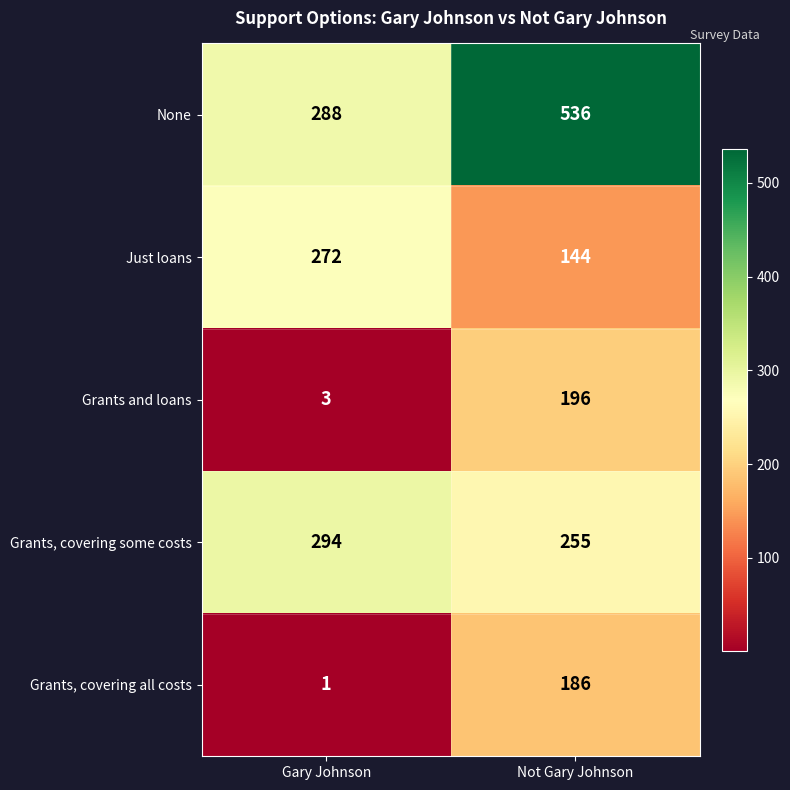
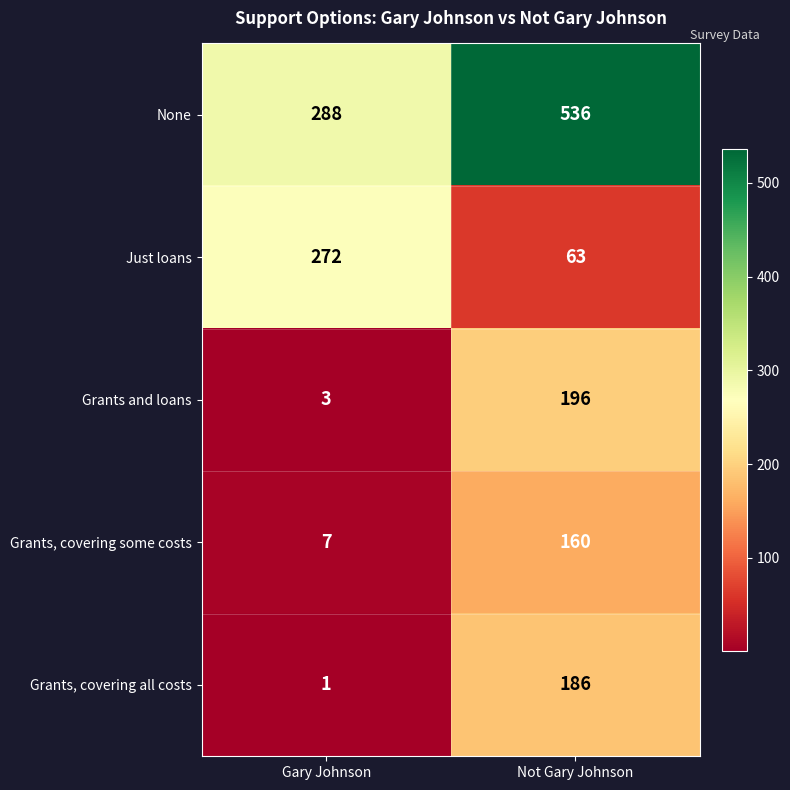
Just loans, Not Gary Johnson: 144 -> 63
Grants, covering some costs, Gary Johnson: 294 -> 7
Grants, covering some costs, Not Gary Johnson: 255 -> 160
